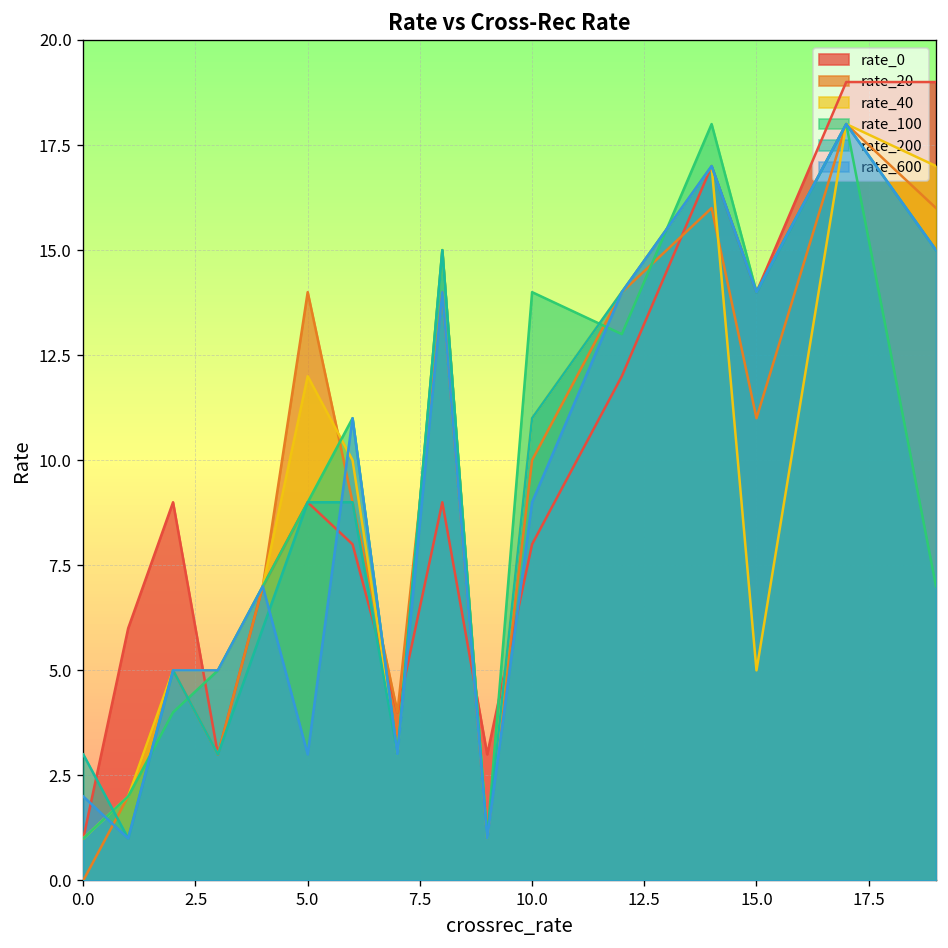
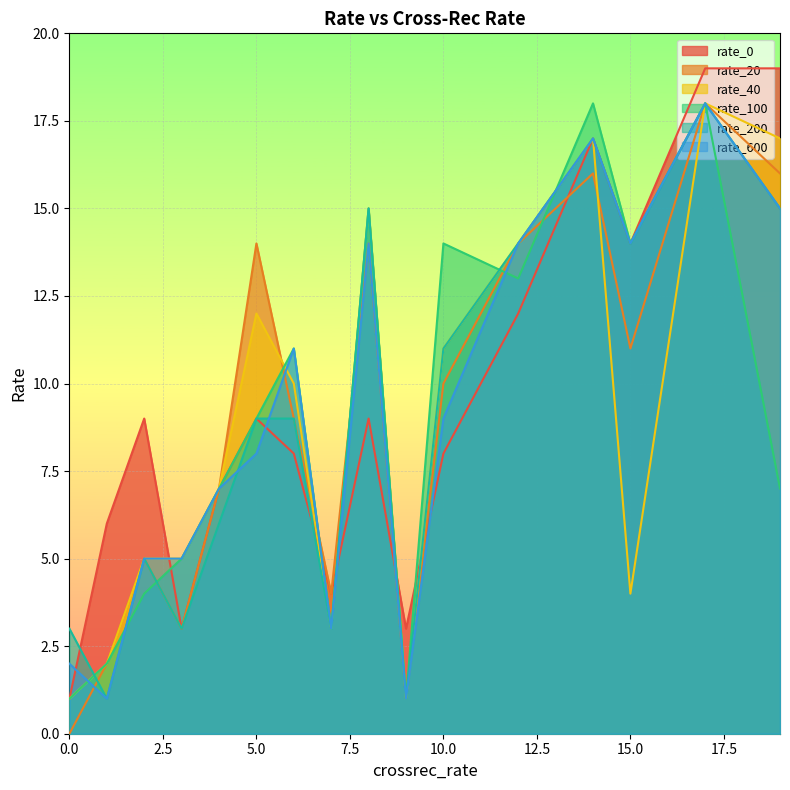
rate_600, 5.0: 3 -> 8
rate_40, 15.0: 5 -> 4
